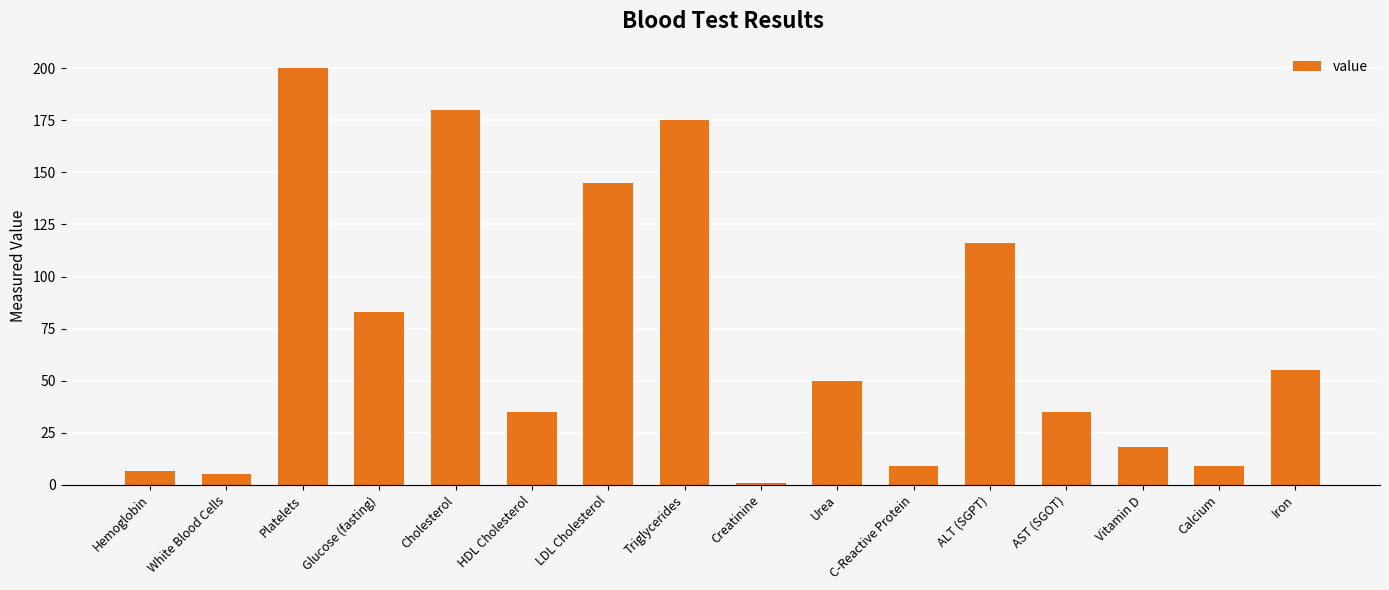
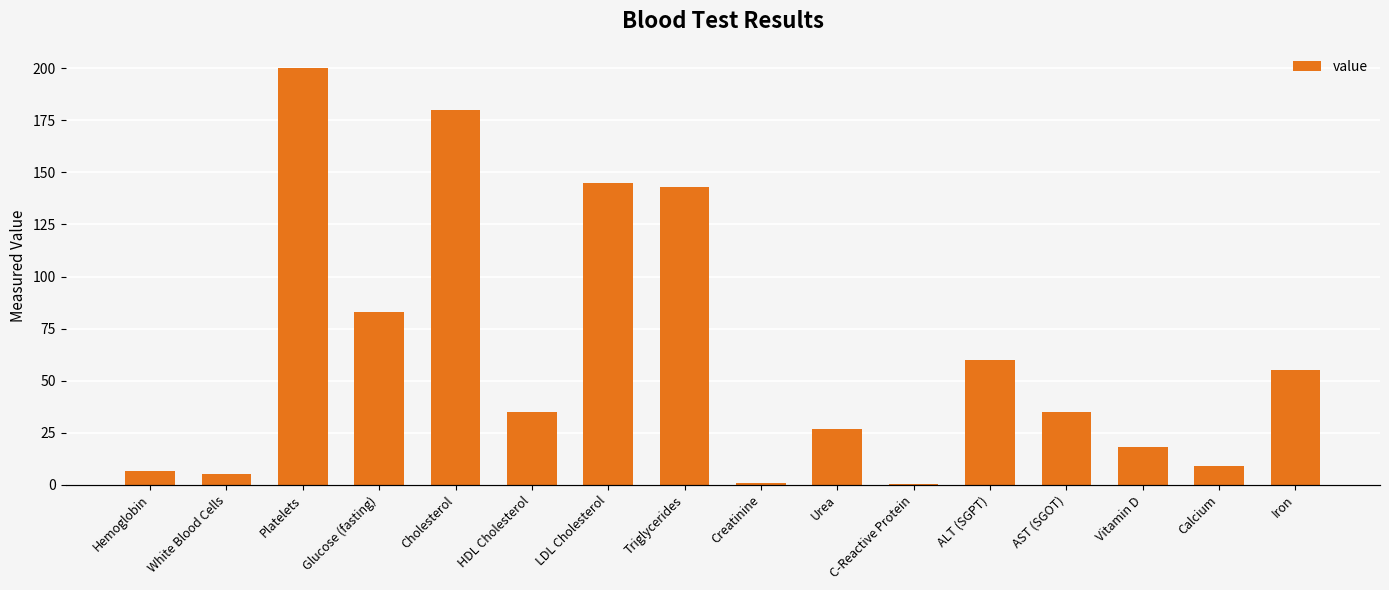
Triglycerides: 175 -> 143
Urea: 50 -> 27
C-Reactive Protein: 9 -> 1
ALT (SGPT): 116 -> 60
